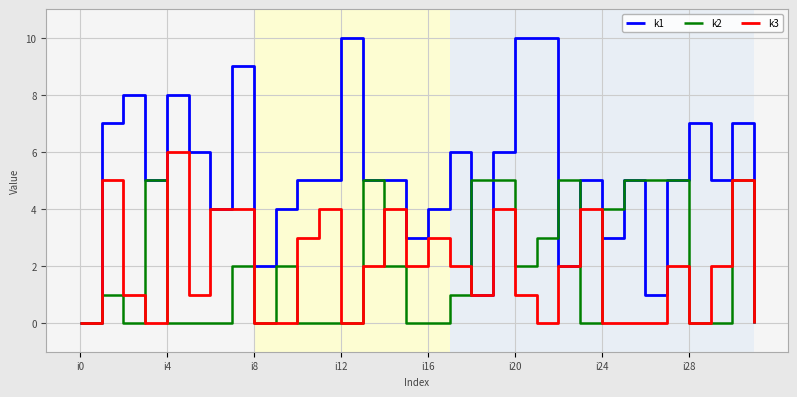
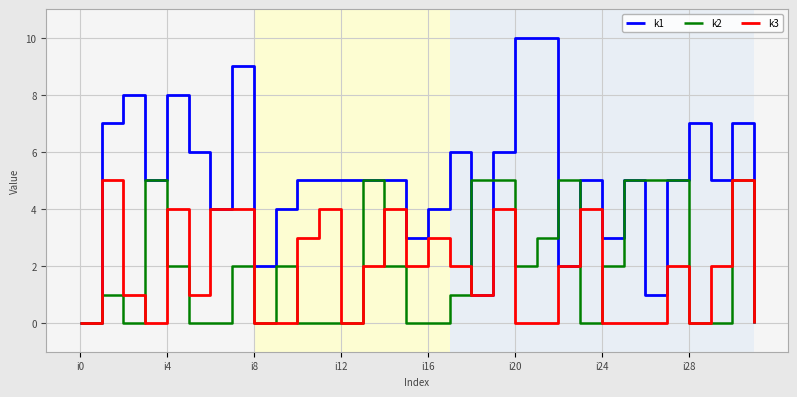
k2, i4: 0 -> 2
k3, i4: 6 -> 4
k1, i12: 10 -> 5
k3, i20: 1 -> 0
k2, i24: 4 -> 2
